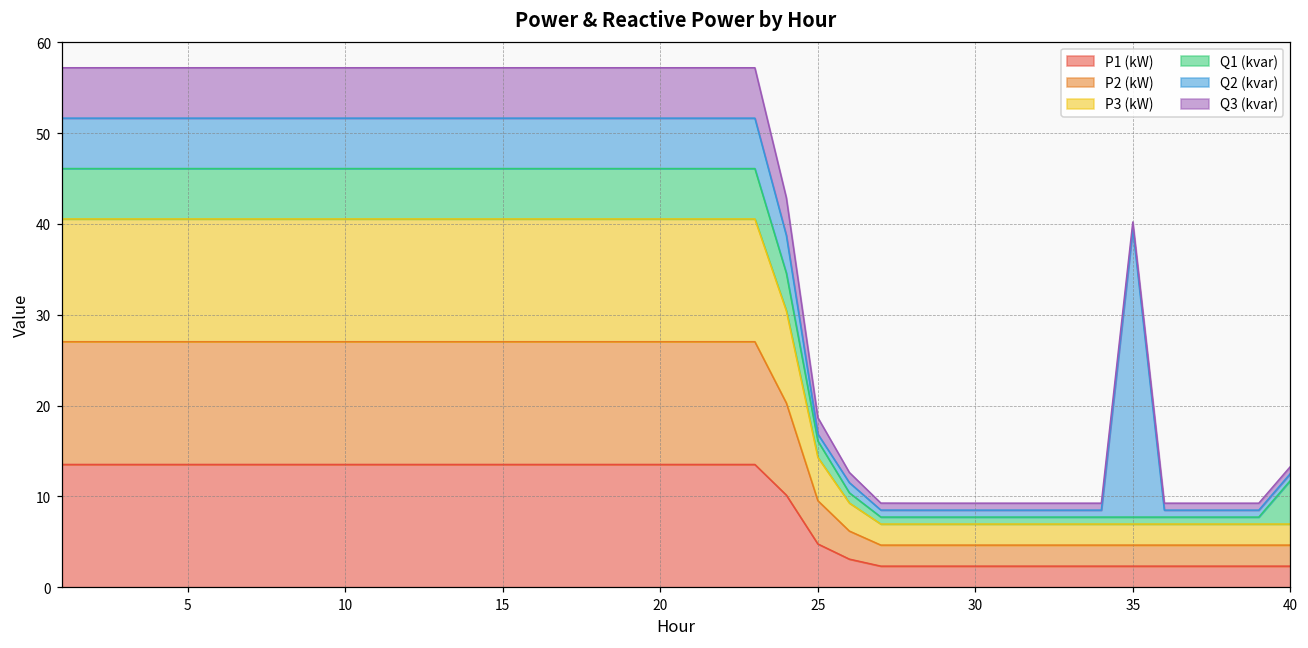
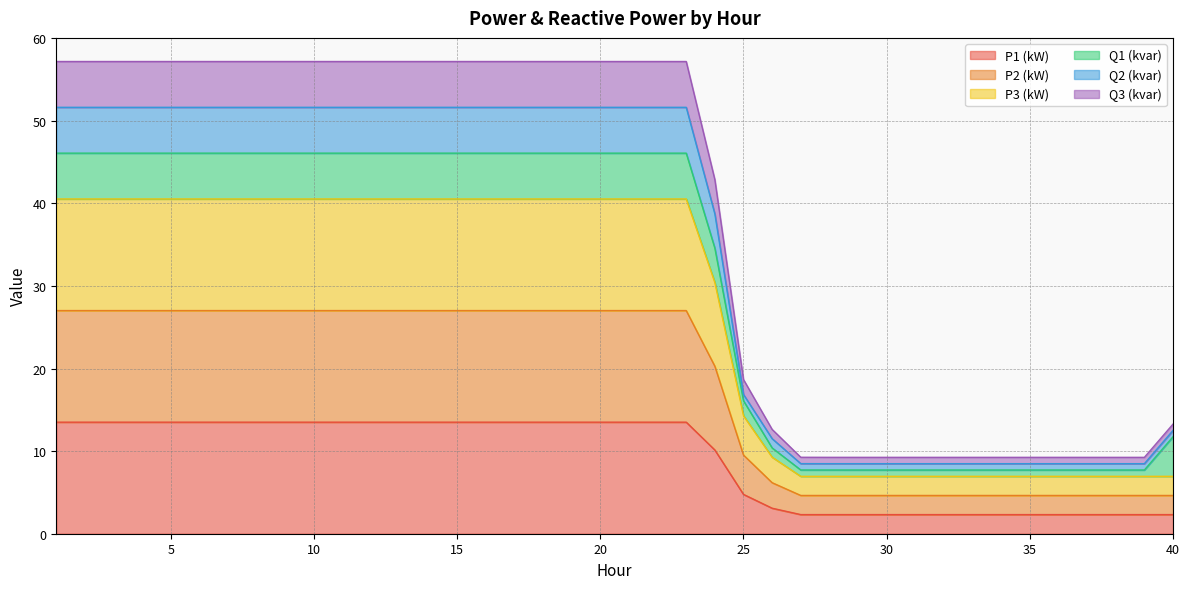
Q2 (kvar), 35: 32 -> 1
